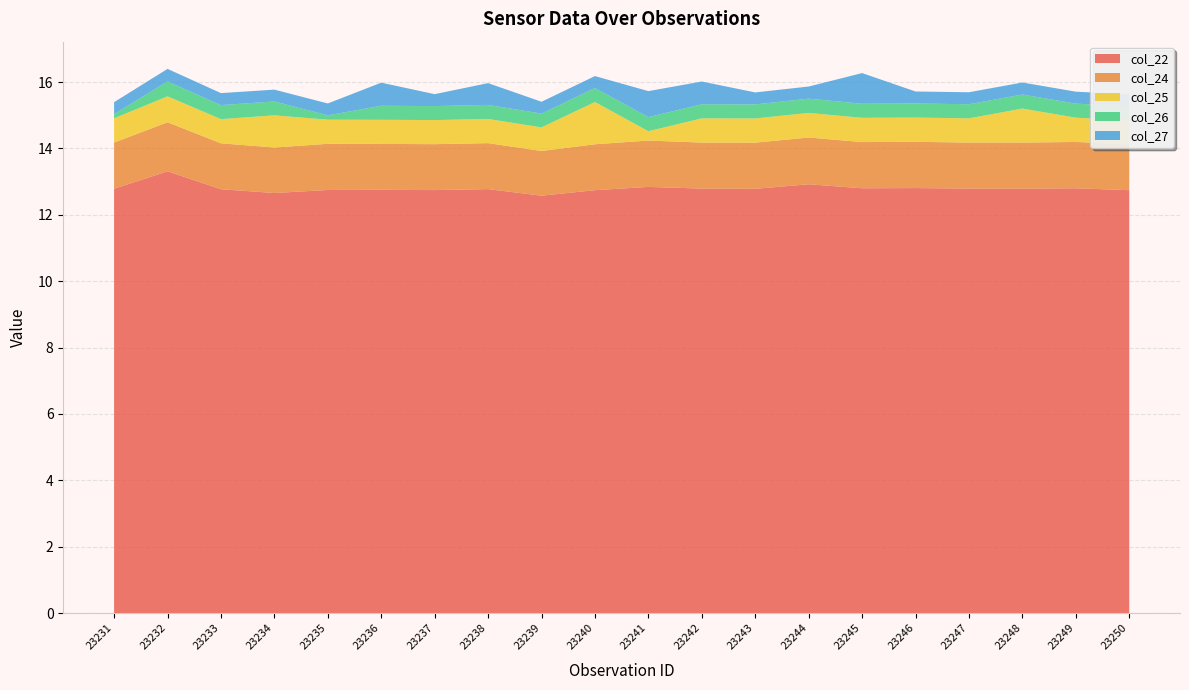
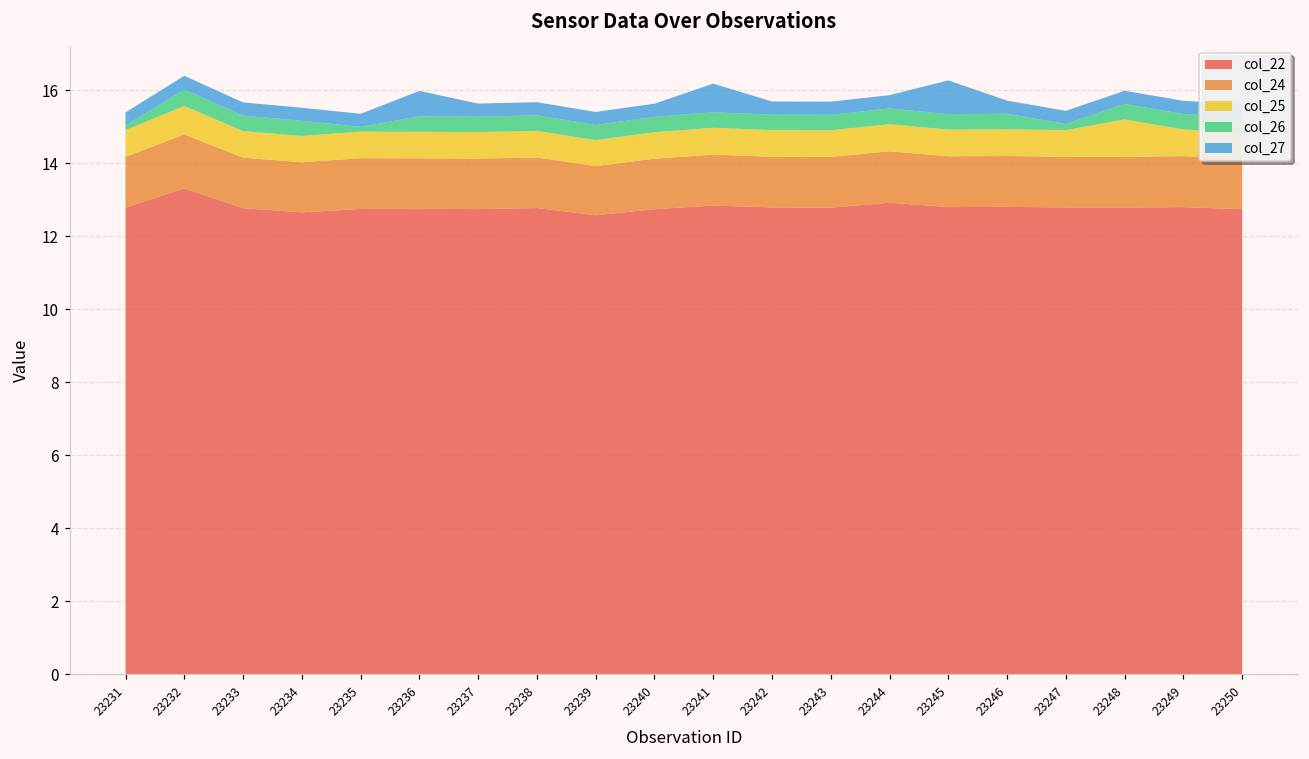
col_25, 23234: 1.0 -> 0.7
col_27, 23238: 0.7 -> 0.4
col_25, 23240: 1.3 -> 0.7
col_25, 23241: 0.3 -> 0.7
col_27, 23242: 0.7 -> 0.4
col_26, 23247: 0.4 -> 0.2
